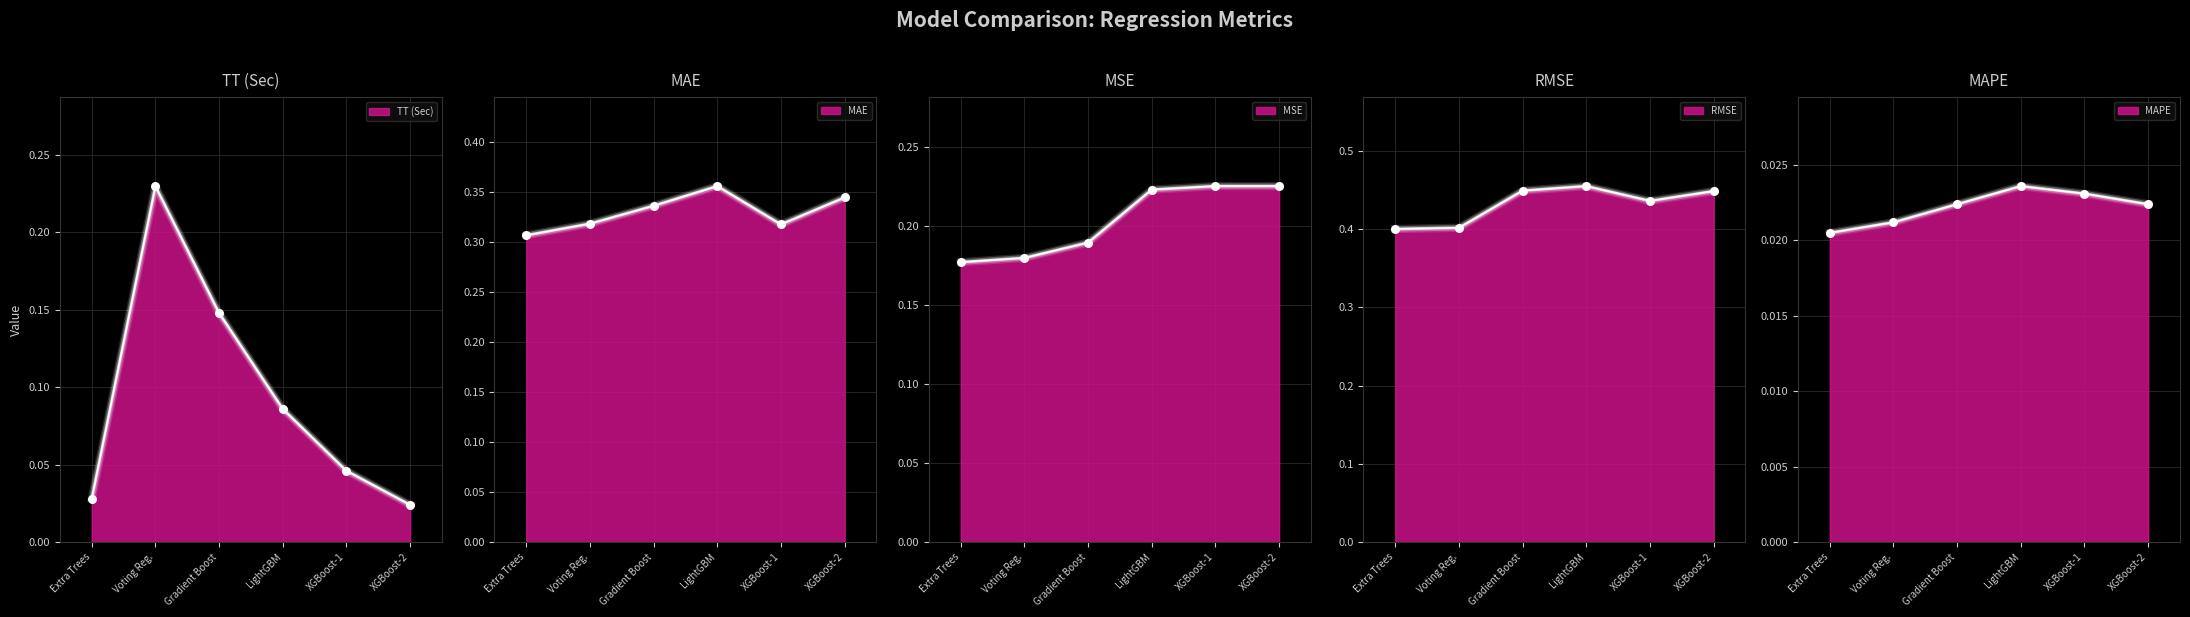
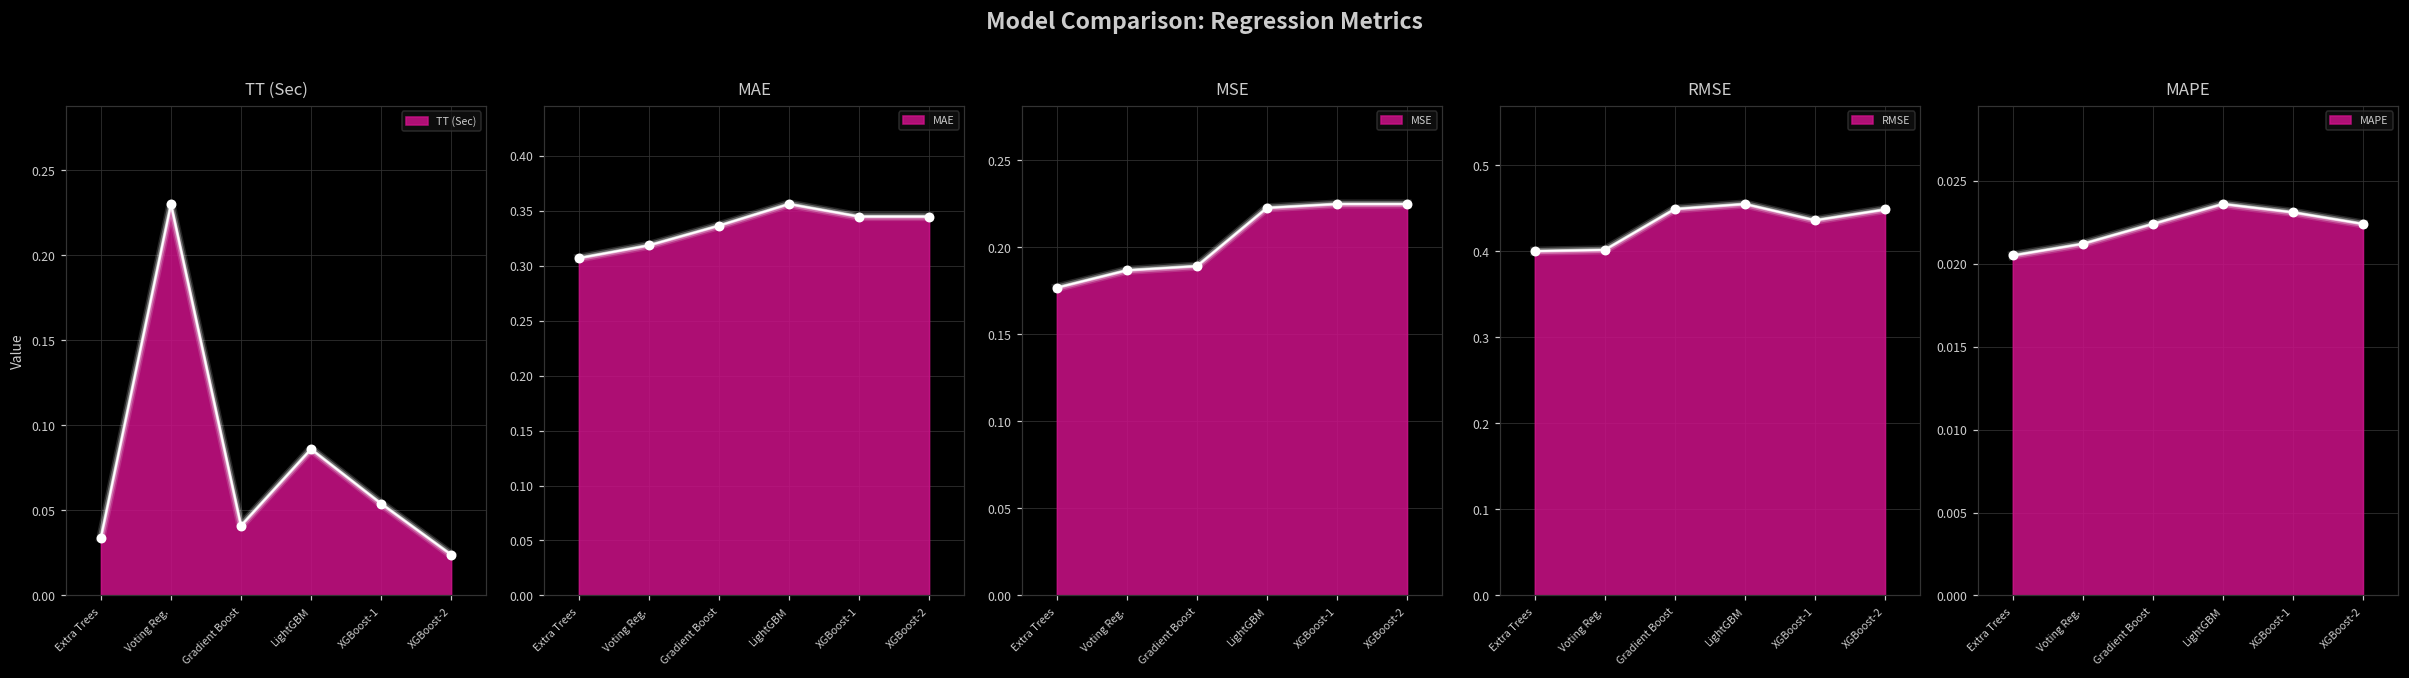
TT (Sec), Extra Trees: 0.028 -> 0.034
TT (Sec), Gradient Boost: 0.148 -> 0.041
TT (Sec), XGBoost-1: 0.046 -> 0.054
MAE, XGBoost-1: 0.32 -> 0.34
MSE, Voting Reg.: 0.180 -> 0.187
